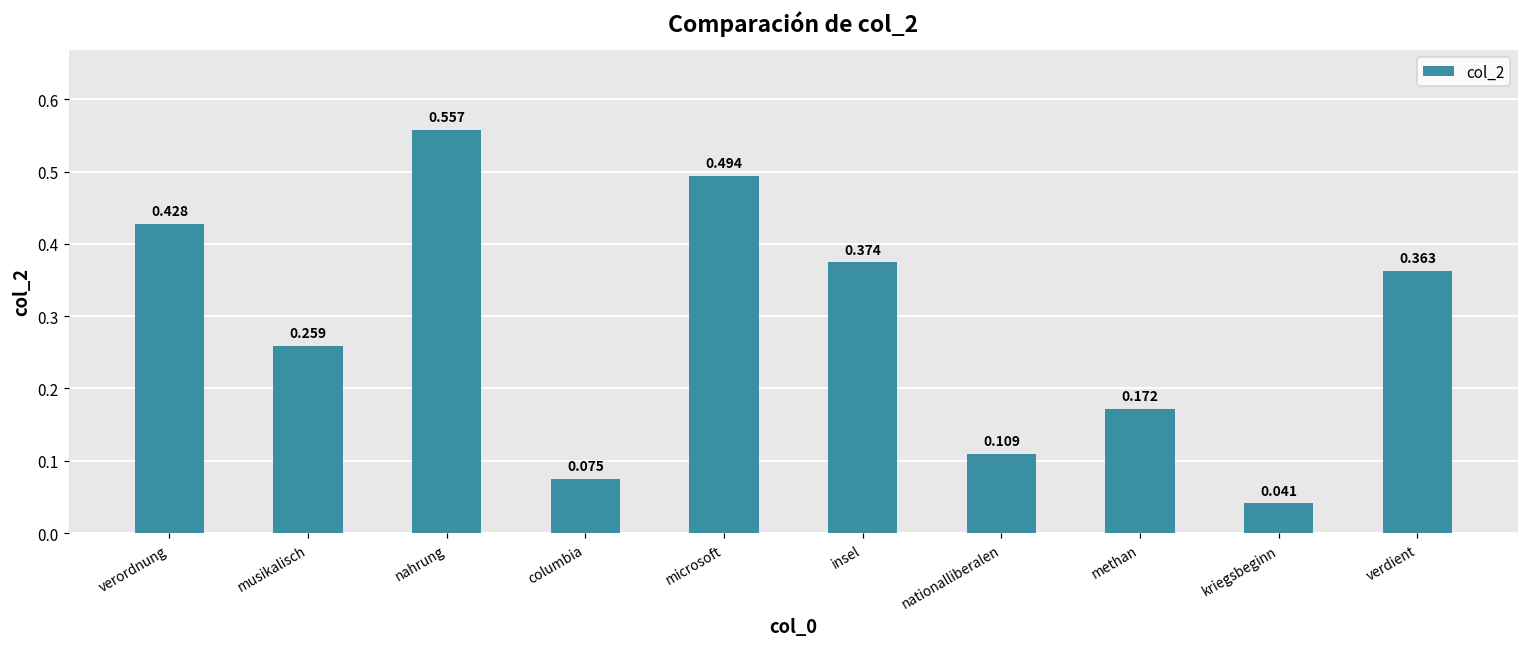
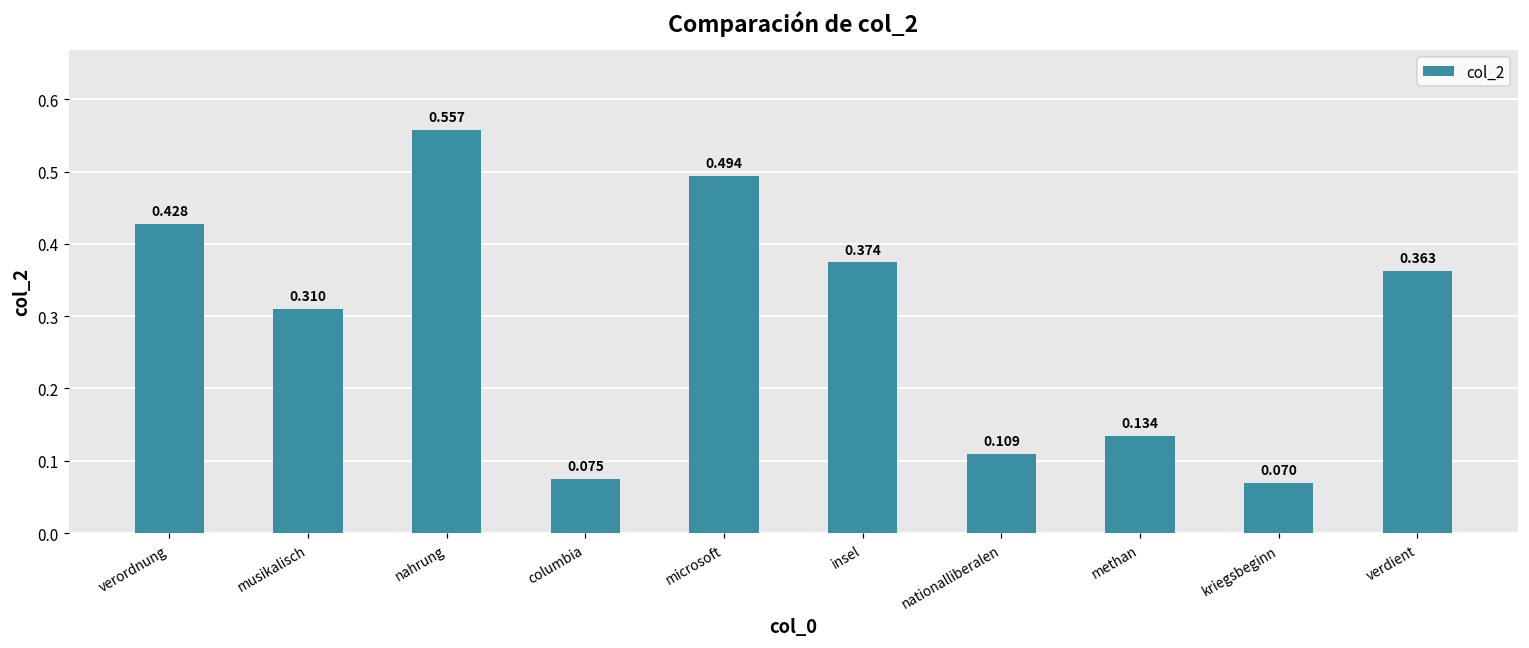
musikalisch: 0.259 -> 0.310
methan: 0.172 -> 0.134
kriegsbeginn: 0.041 -> 0.070
